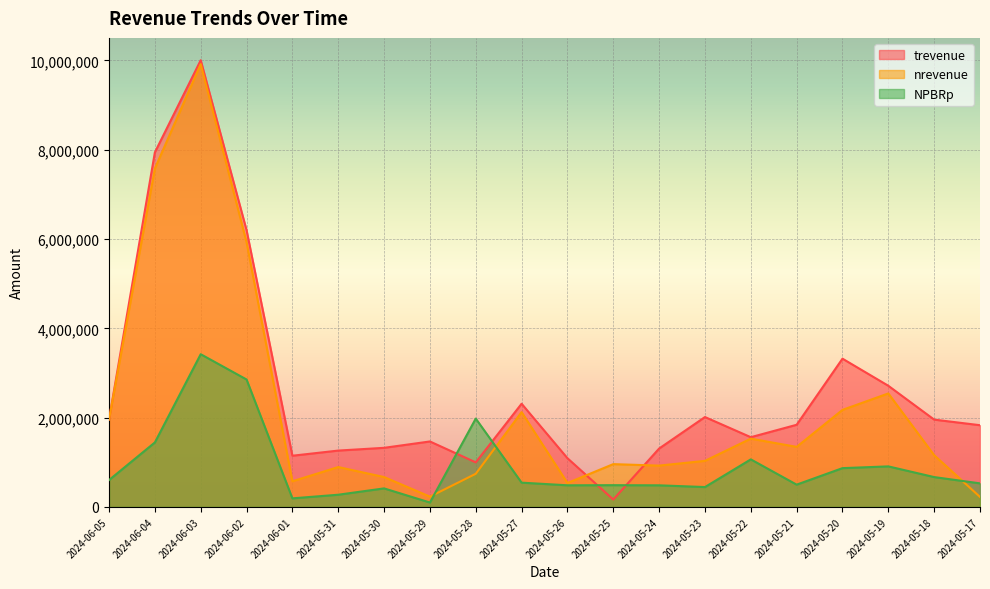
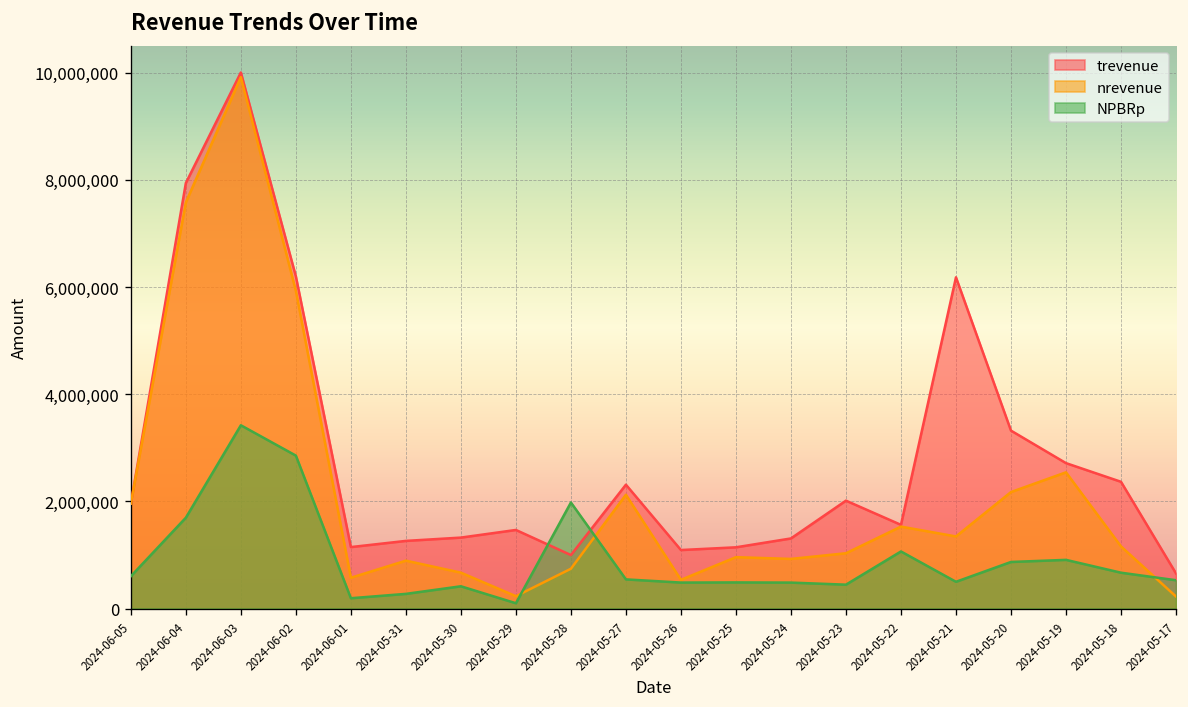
NPBRp, 2024-06-04: 1,400,000 -> 1,700,000
trevenue, 2024-05-25: 200,000 -> 1,100,000
trevenue, 2024-05-21: 1,800,000 -> 6,200,000
trevenue, 2024-05-18: 2,000,000 -> 2,400,000
trevenue, 2024-05-17: 1,800,000 -> 700,000
